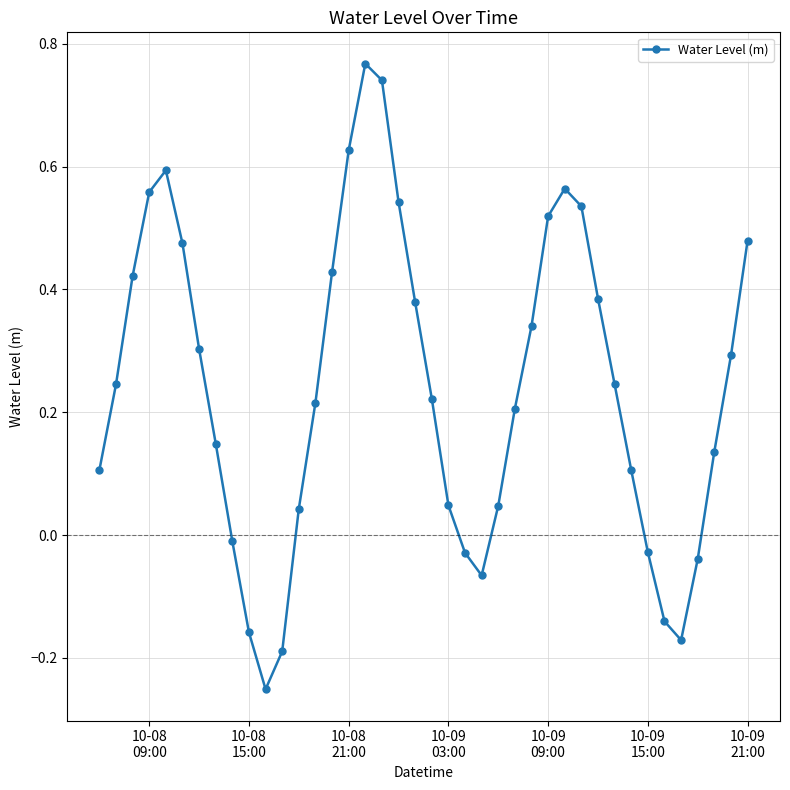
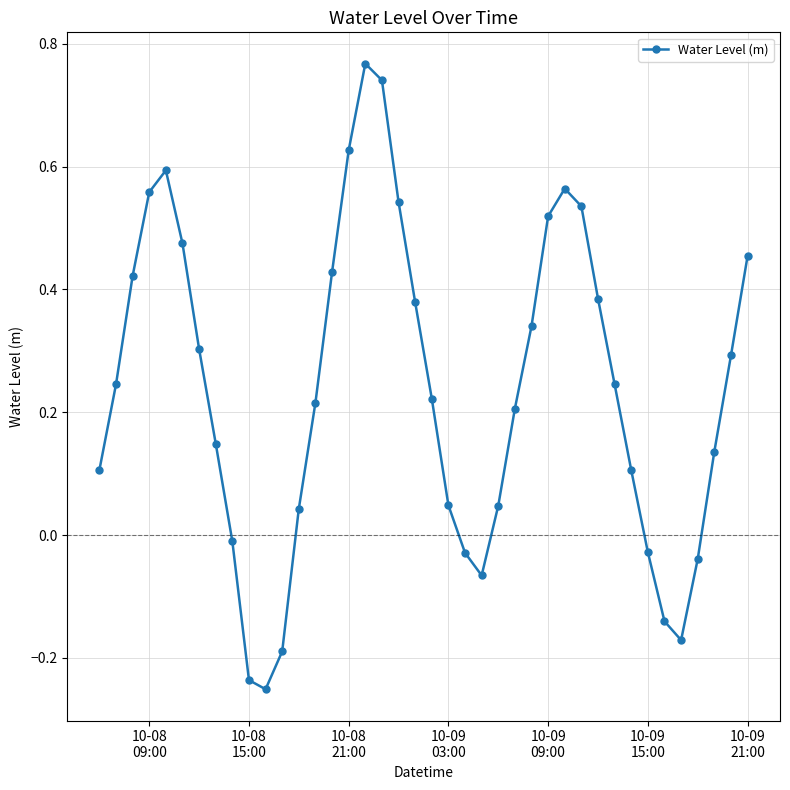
10-08 15:00: -0.16 -> -0.24
10-09 21:00: 0.48 -> 0.45
